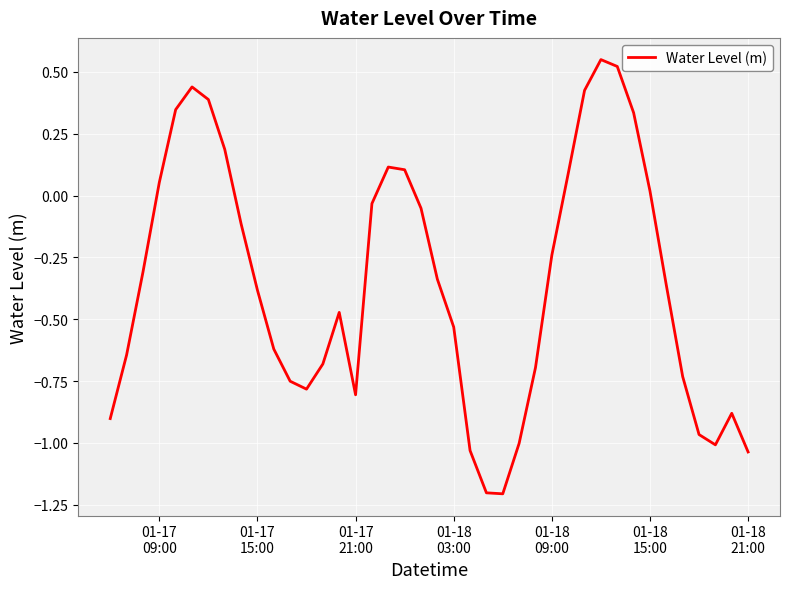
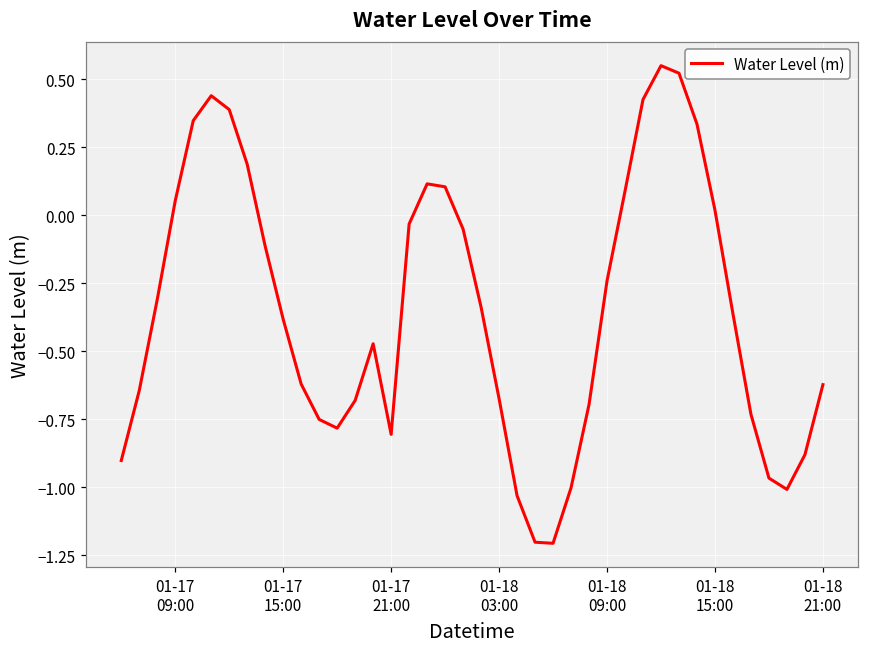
01-18 03:00: -0.53 -> -0.67
01-18 21:00: -1.04 -> -0.62
